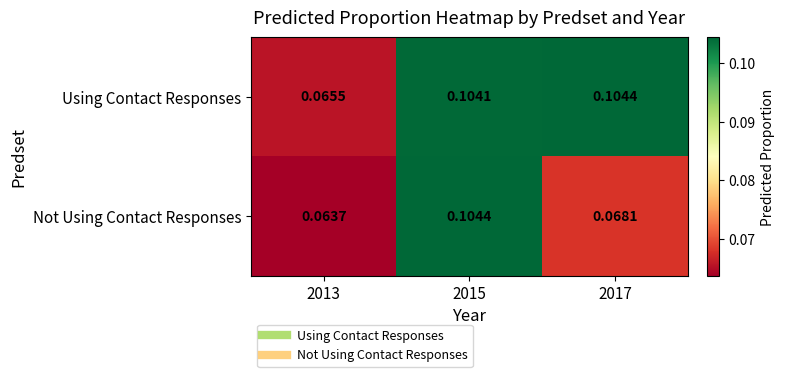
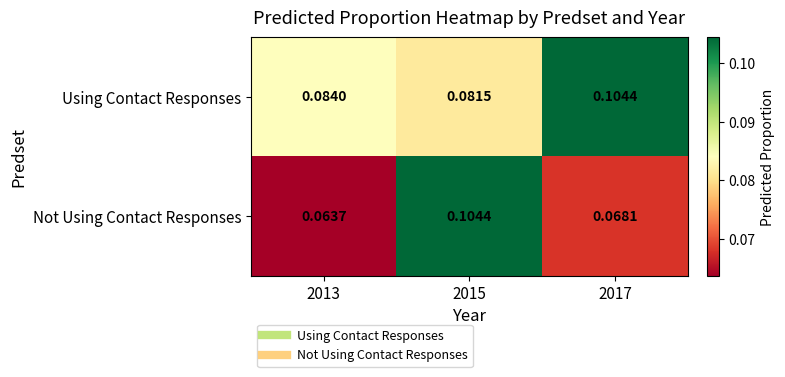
Using Contact Responses, 2013: 0.0655 -> 0.0840
Using Contact Responses, 2015: 0.1041 -> 0.0815
